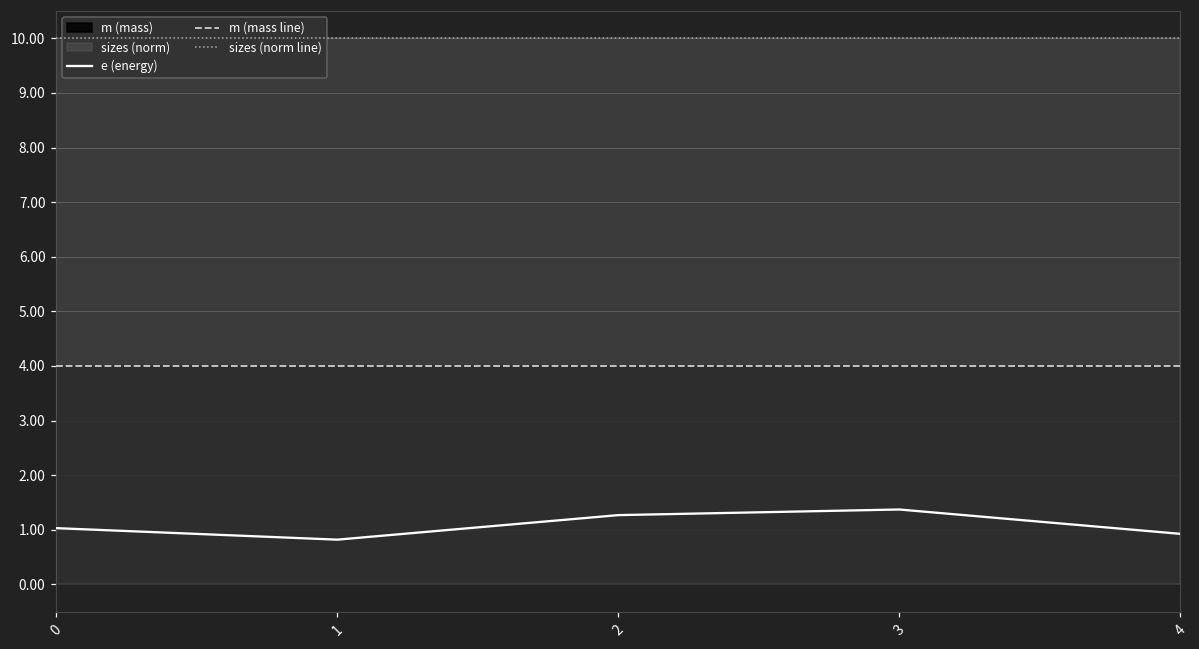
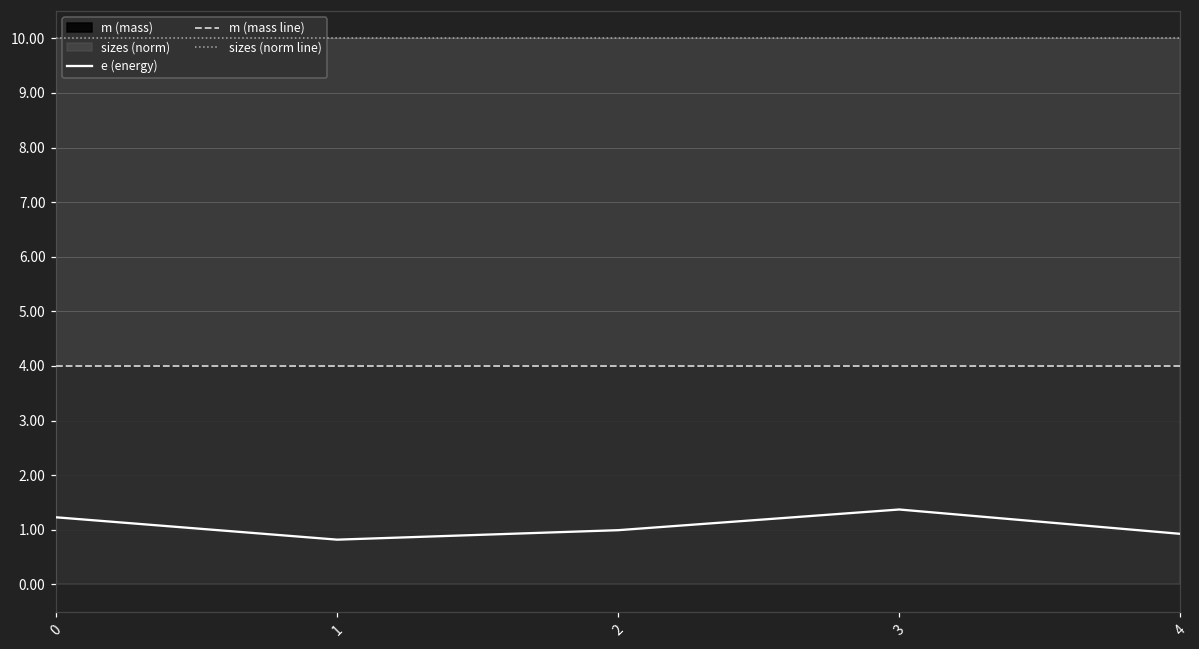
e (energy), 0: 1.0 -> 1.2
e (energy), 2: 1.3 -> 1.0
